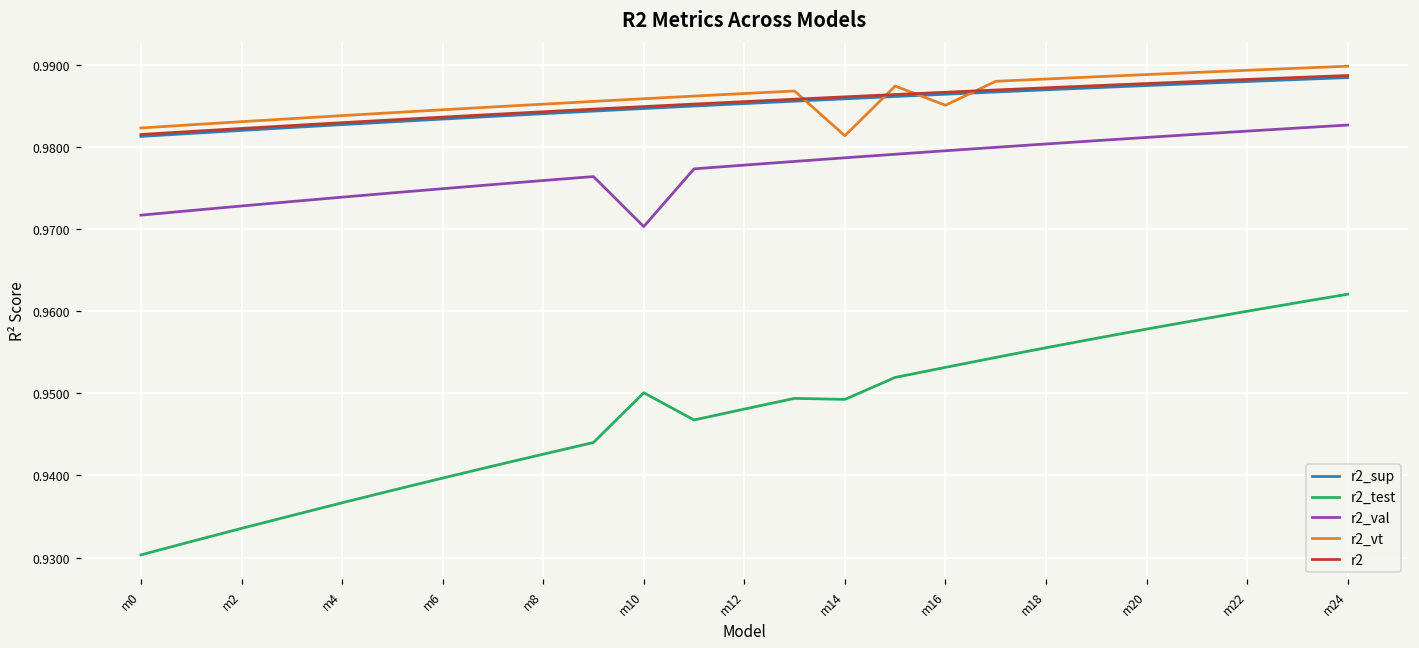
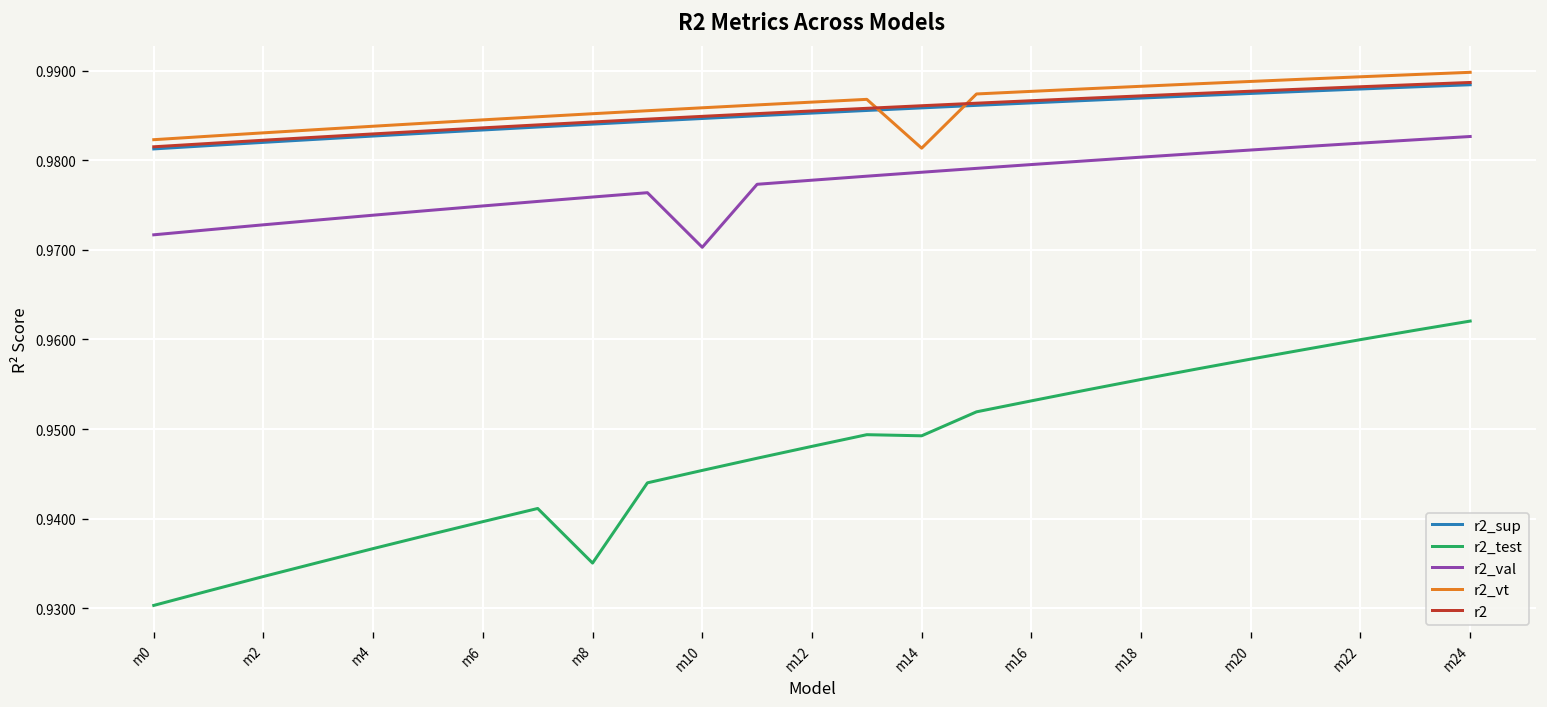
r2_test, m8: 0.943 -> 0.935
r2_test, m10: 0.950 -> 0.945
r2_vt, m16: 0.985 -> 0.988
